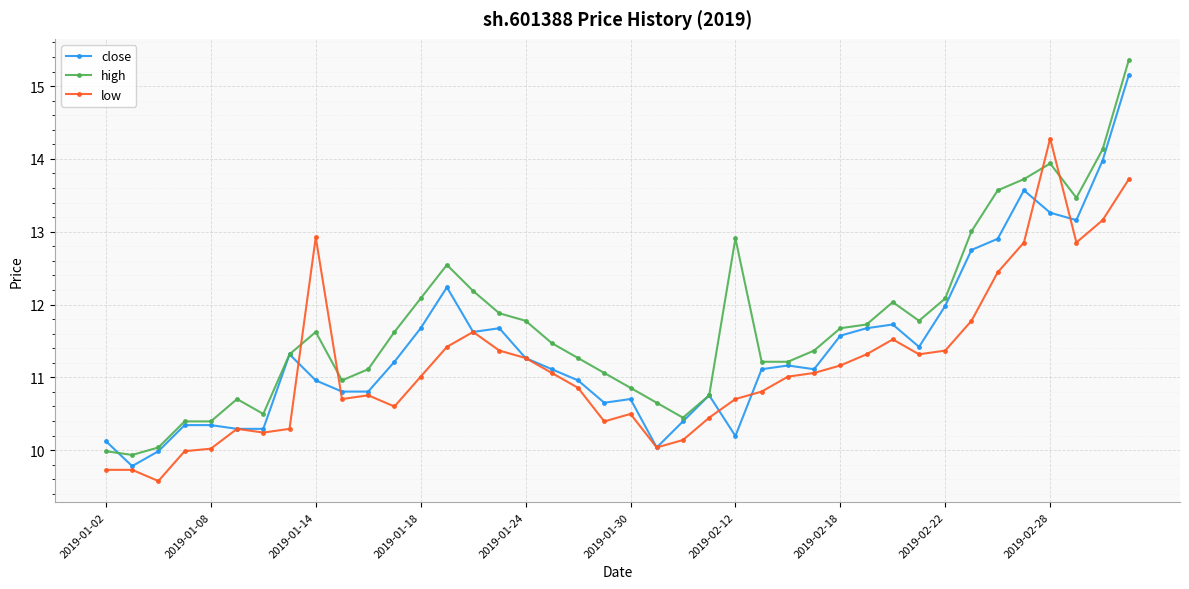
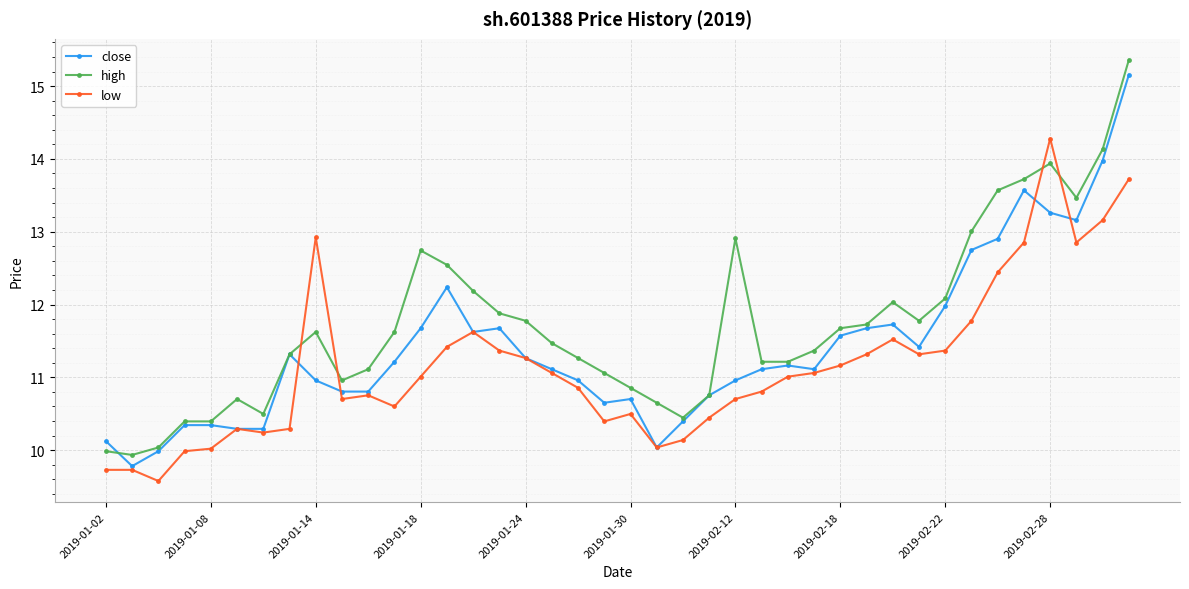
high, 2019-01-18: 12.1 -> 12.7
close, 2019-02-12: 10.2 -> 11.0
